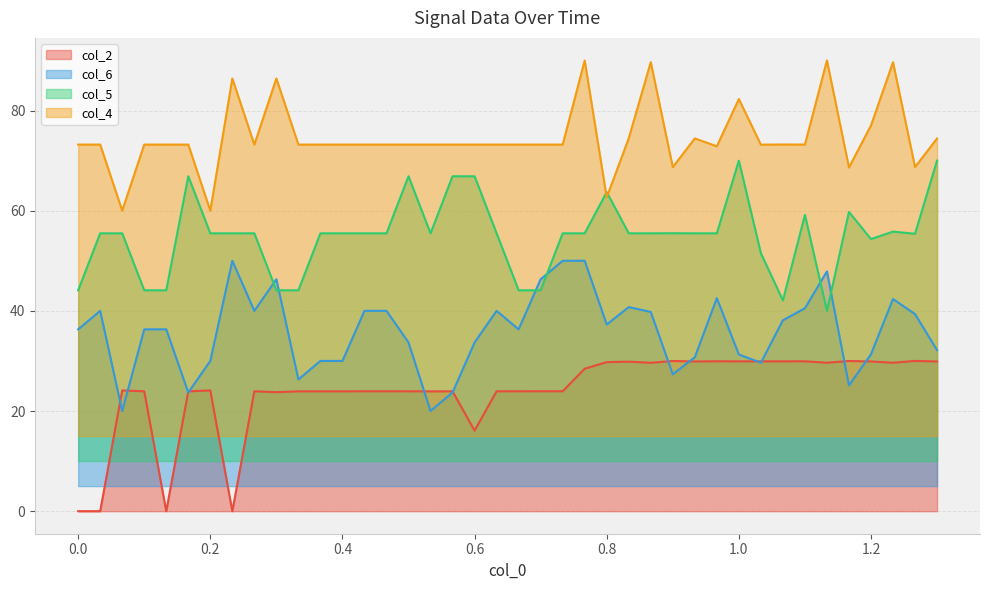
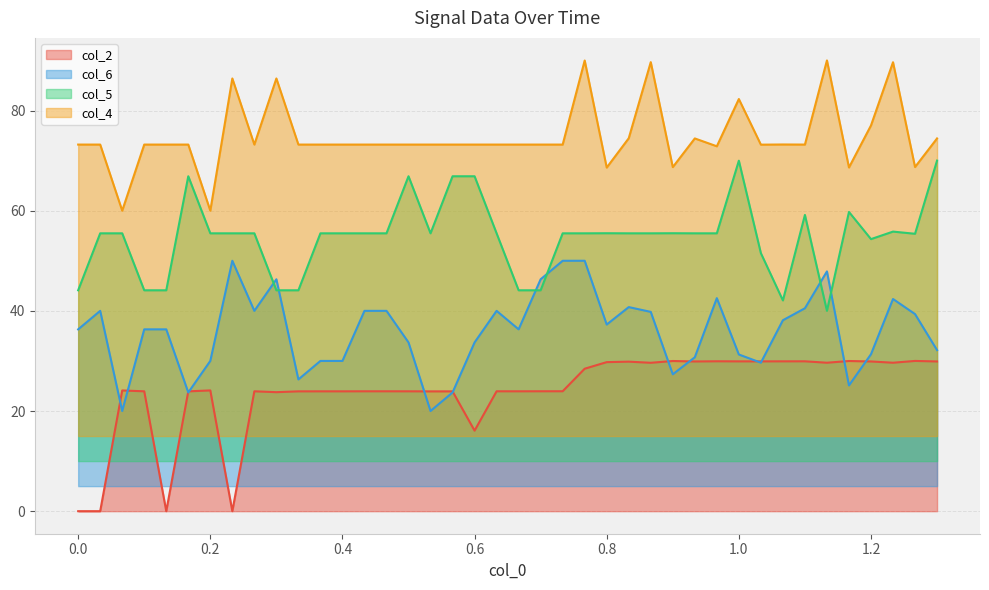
col_5, 0.8: 64 -> 55
col_4, 0.8: 63 -> 69
